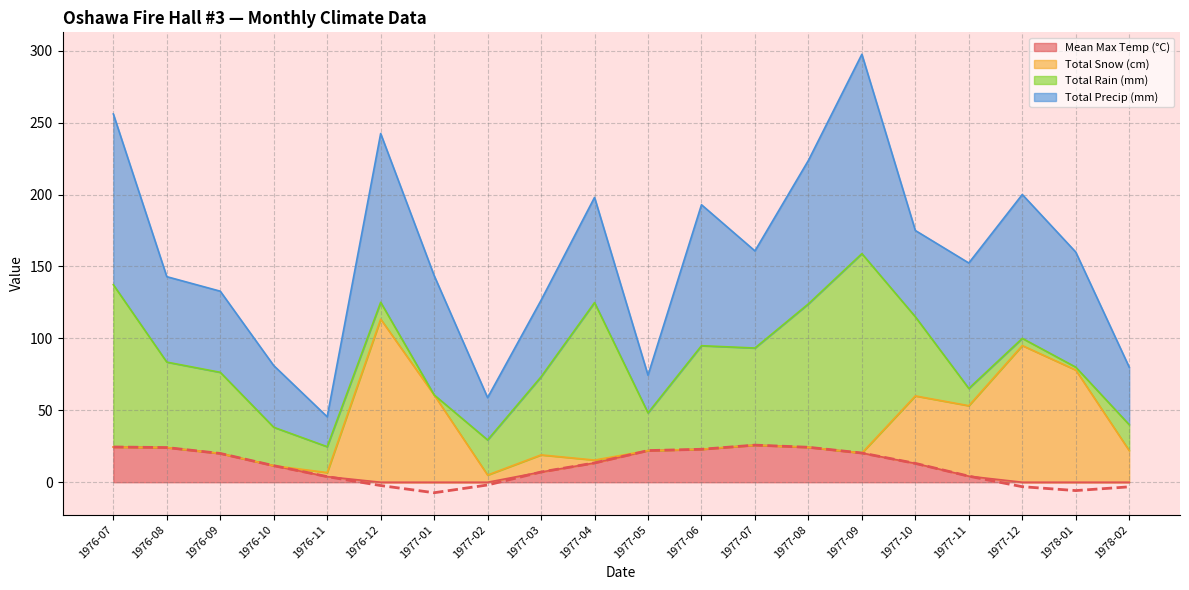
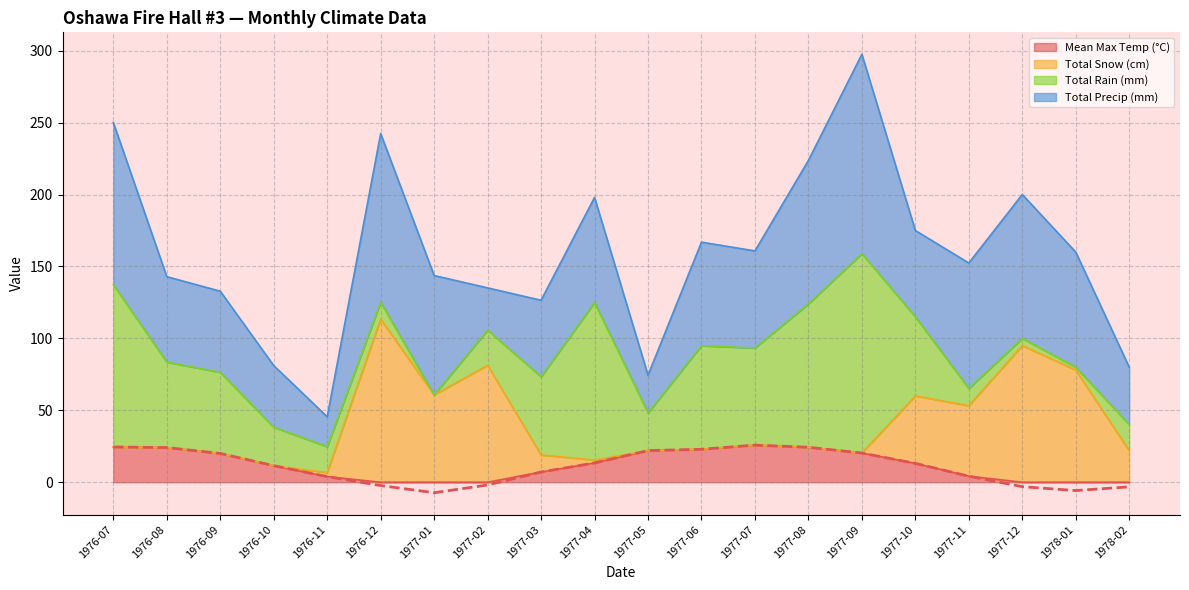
Total Precip (mm), 1976-07: 119 -> 113
Total Snow (cm), 1977-02: 5 -> 81
Total Precip (mm), 1977-06: 98 -> 72
